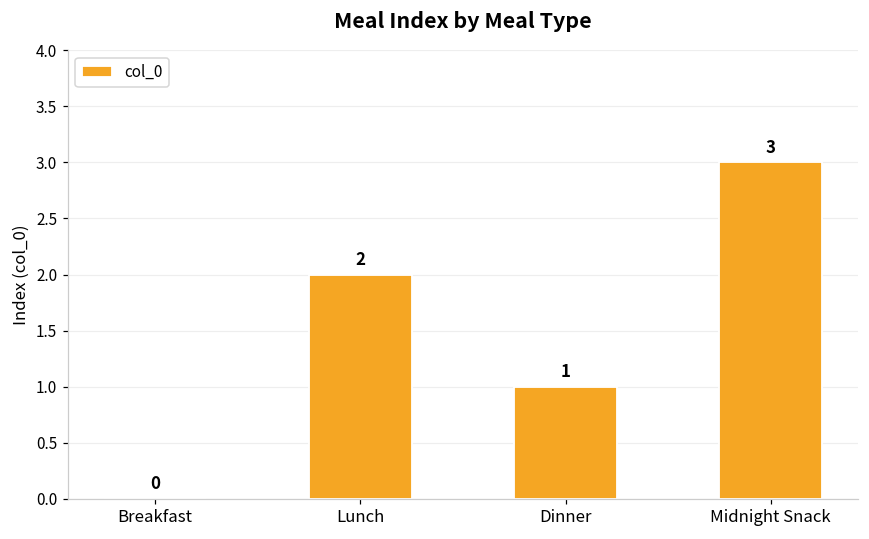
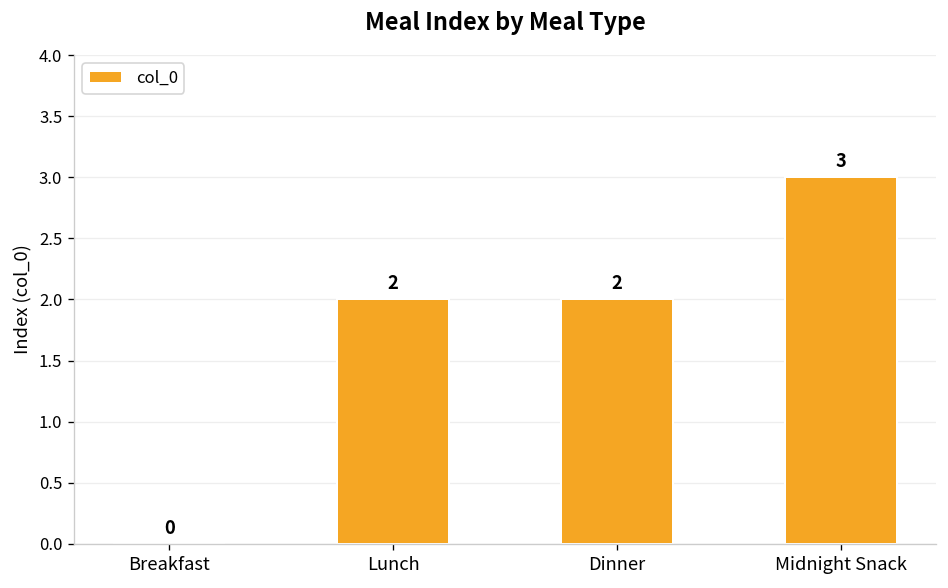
Dinner: 1 -> 2
